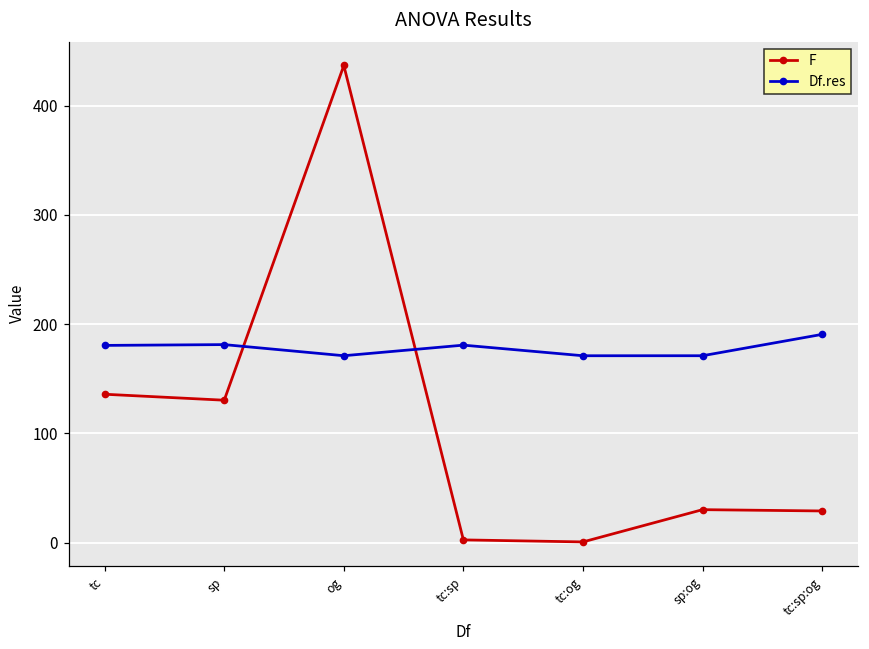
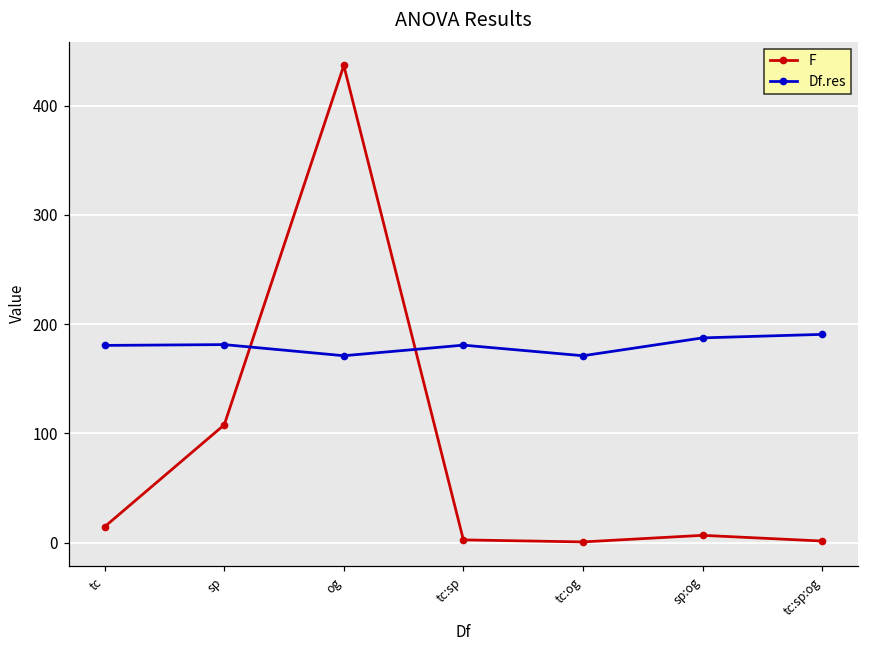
F, tc: 140 -> 10
F, sp: 130 -> 110
F, sp:og: 30 -> 10
Df.res, sp:og: 170 -> 190
F, tc:sp:og: 30 -> 0
